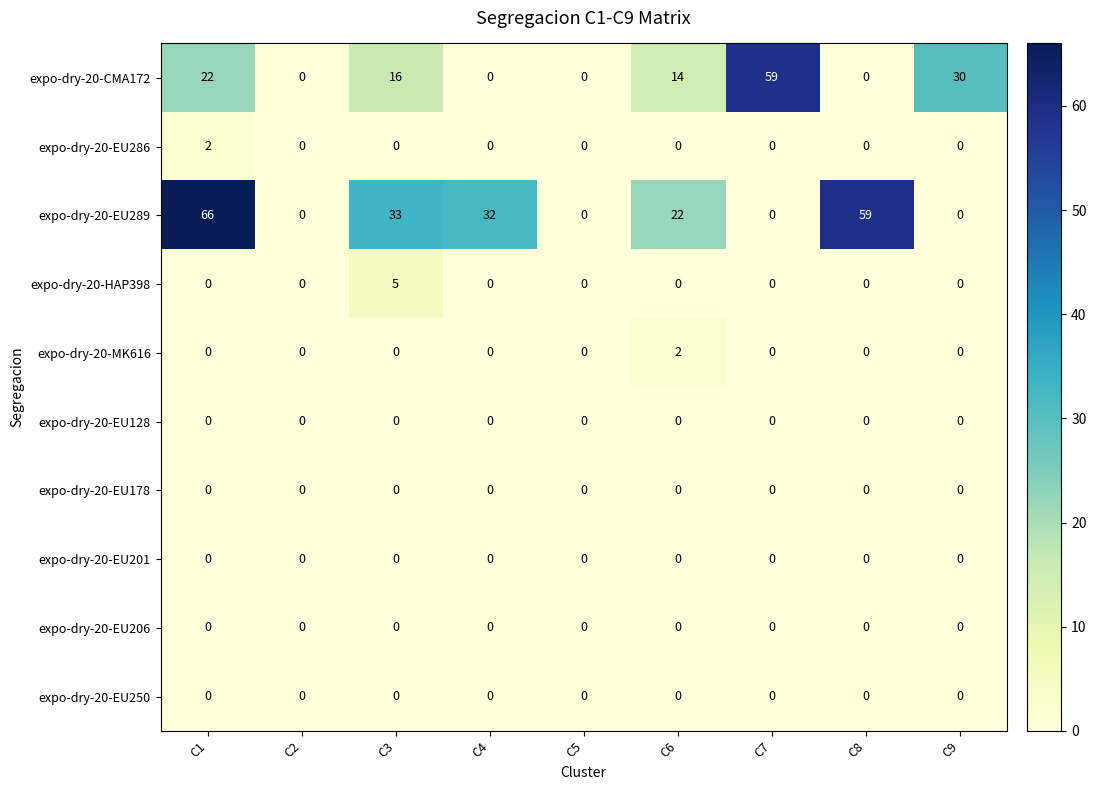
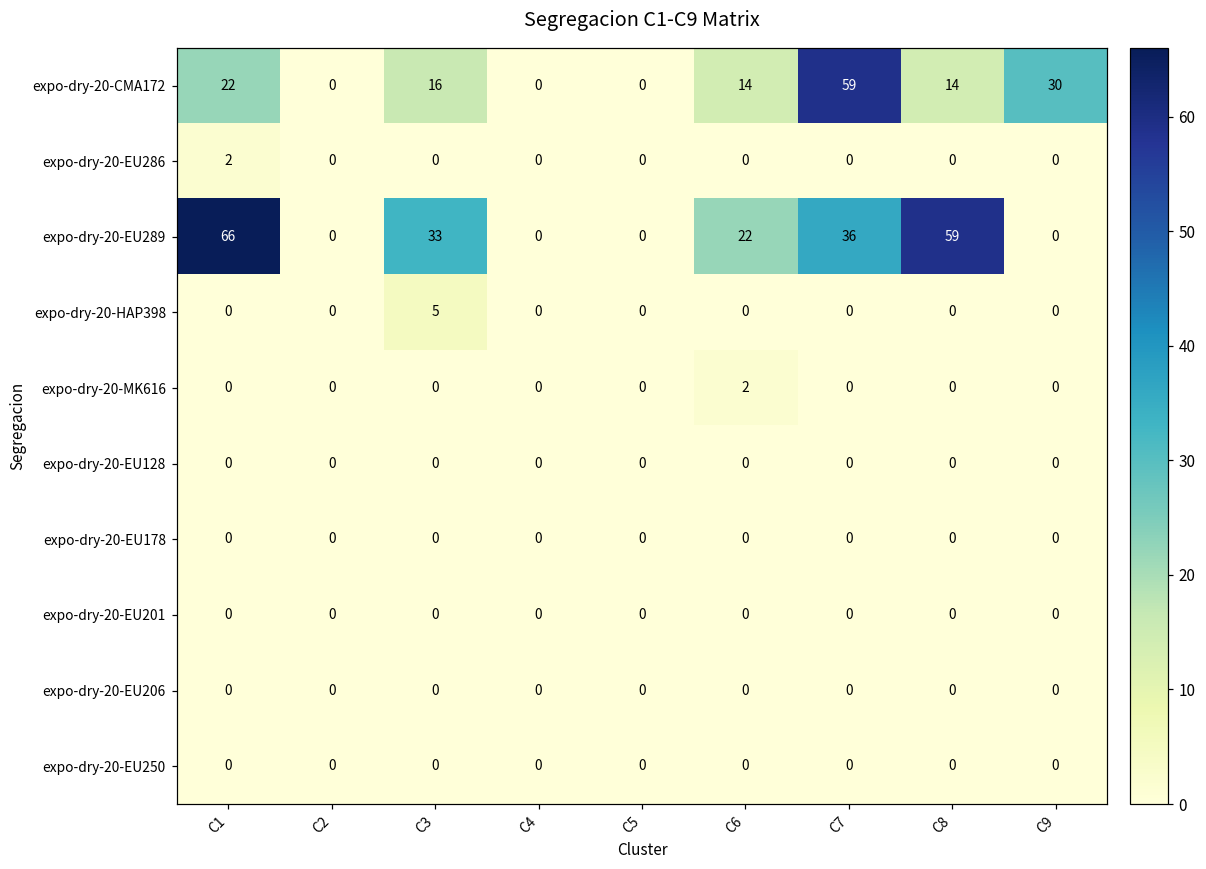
expo-dry-20-CMA172, C8: 0 -> 14
expo-dry-20-EU289, C4: 32 -> 0
expo-dry-20-EU289, C7: 0 -> 36
